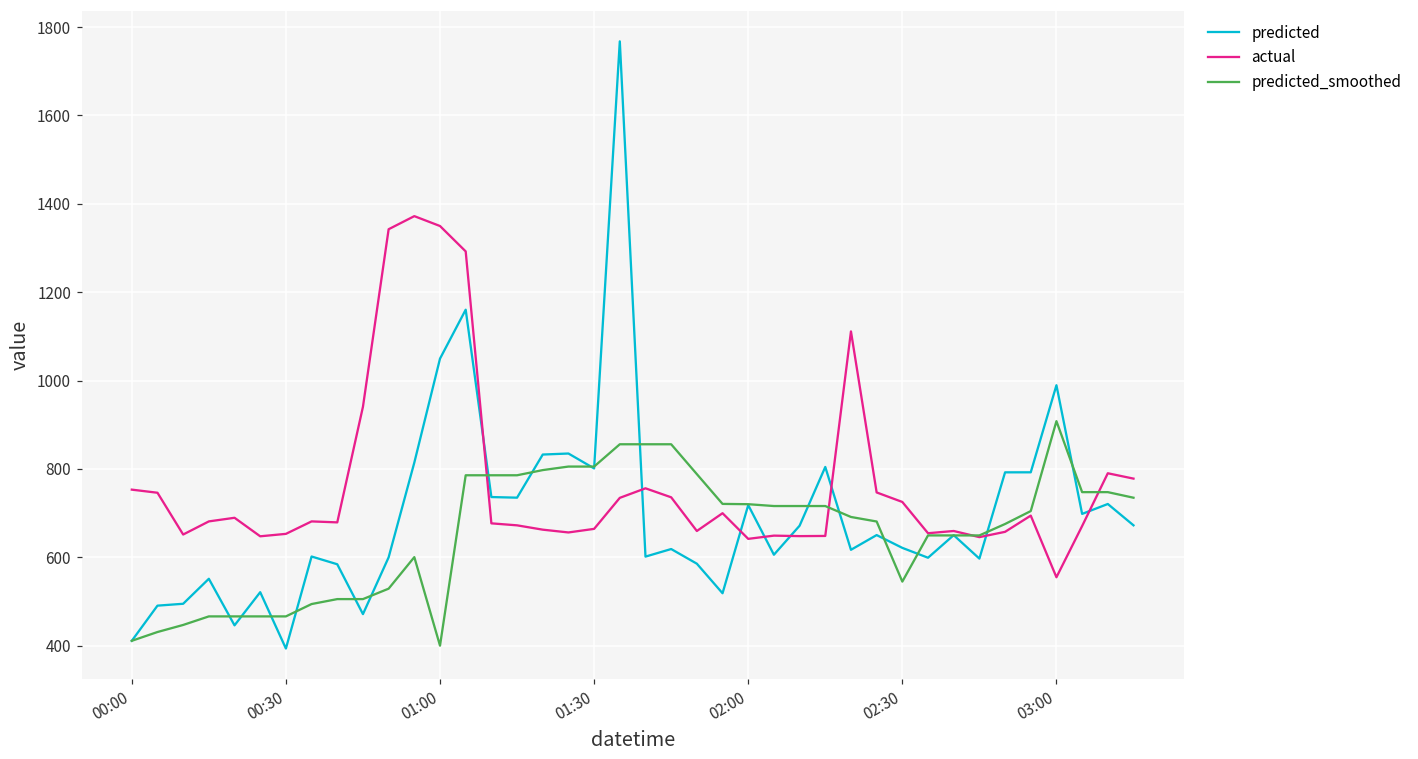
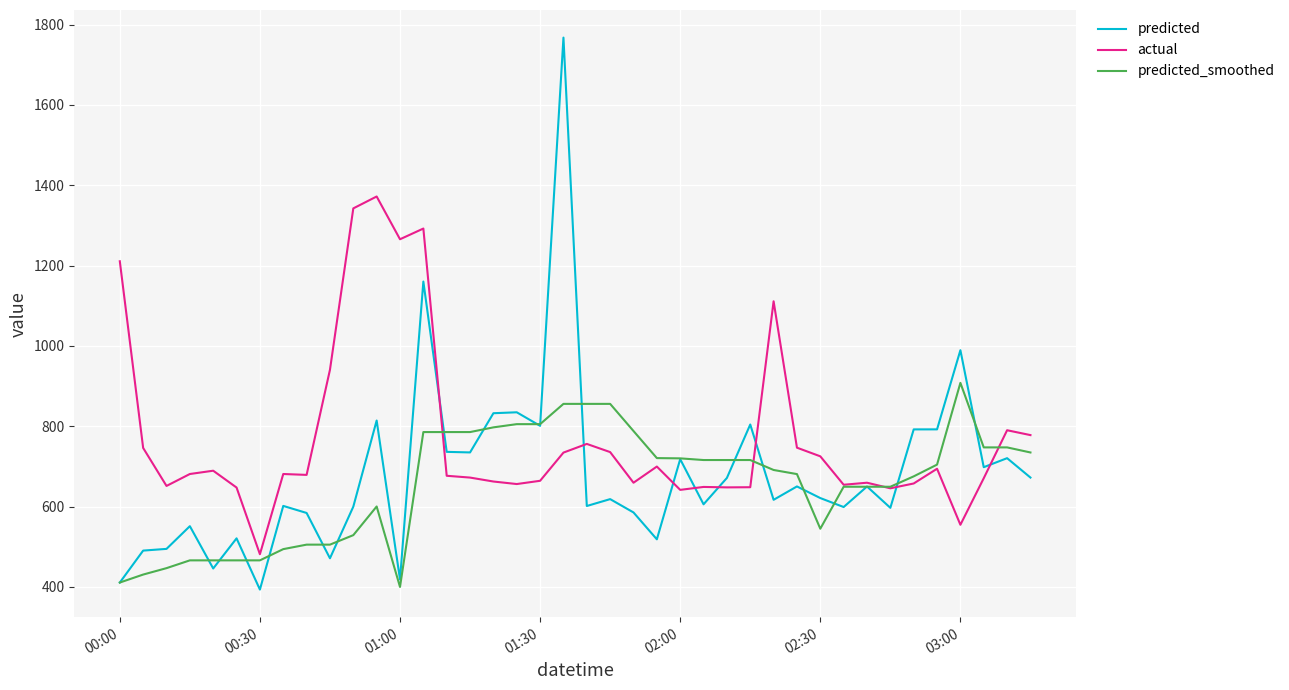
actual, 00:00: 750 -> 1210
actual, 00:30: 650 -> 480
predicted, 01:00: 1050 -> 420
actual, 01:00: 1350 -> 1270
